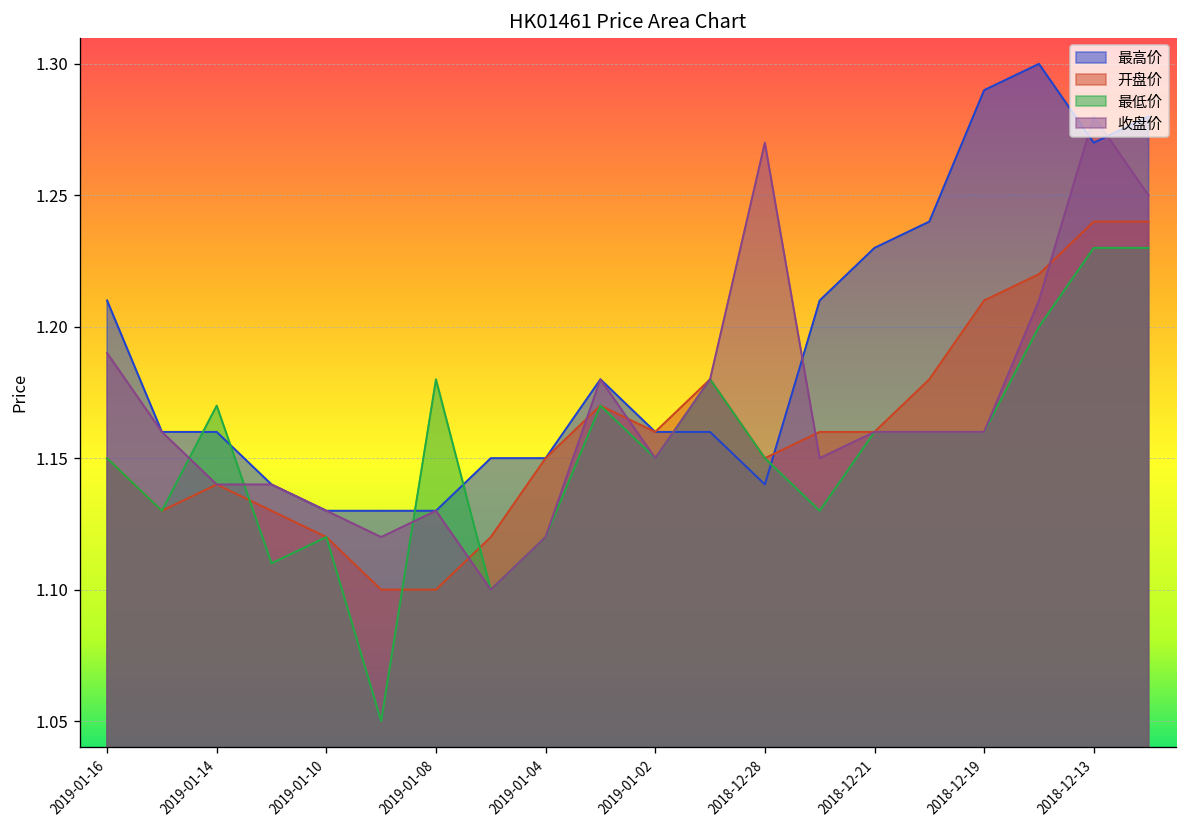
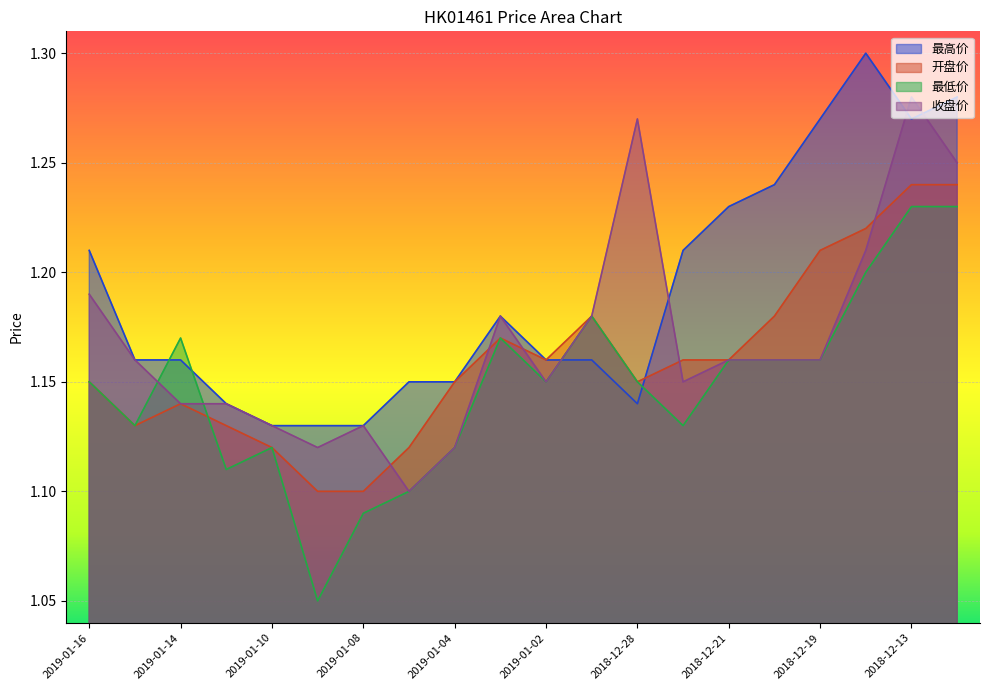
最低价, 2019-01-08: 1.18 -> 1.09
最高价, 2018-12-19: 1.29 -> 1.27
